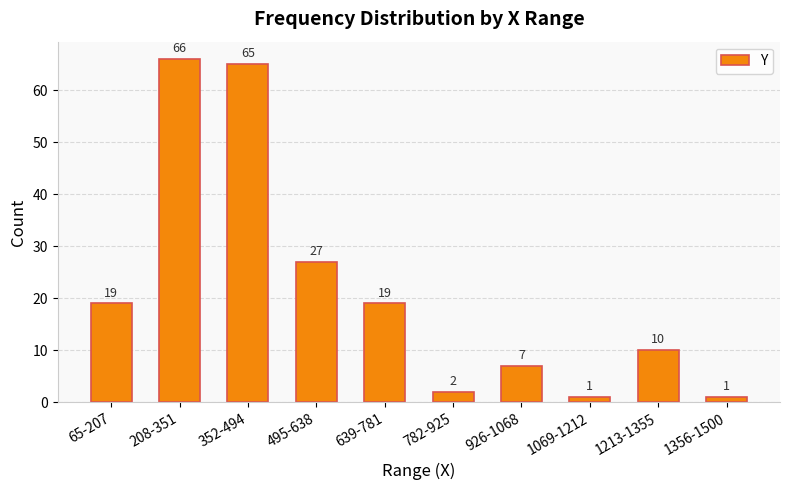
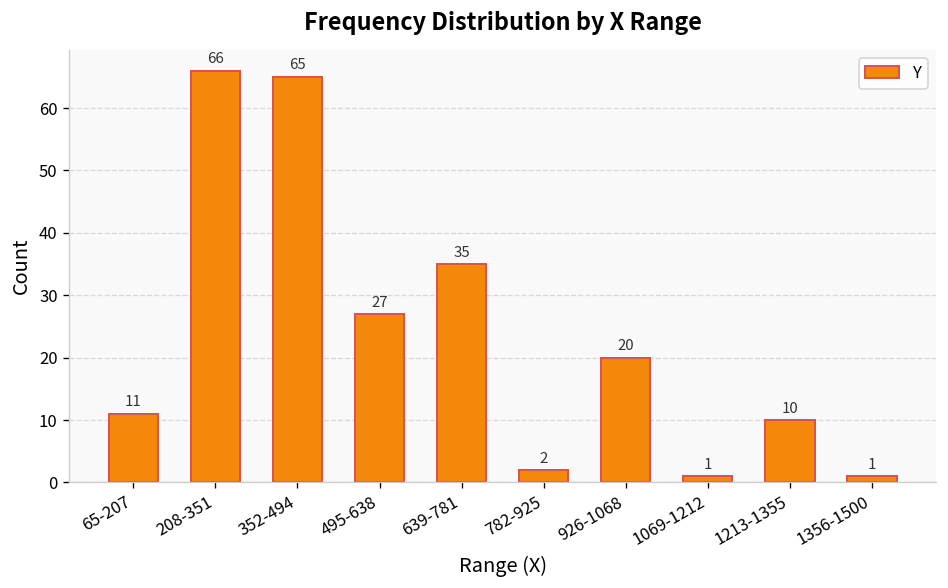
65-207: 19 -> 11
639-781: 19 -> 35
926-1068: 7 -> 20
